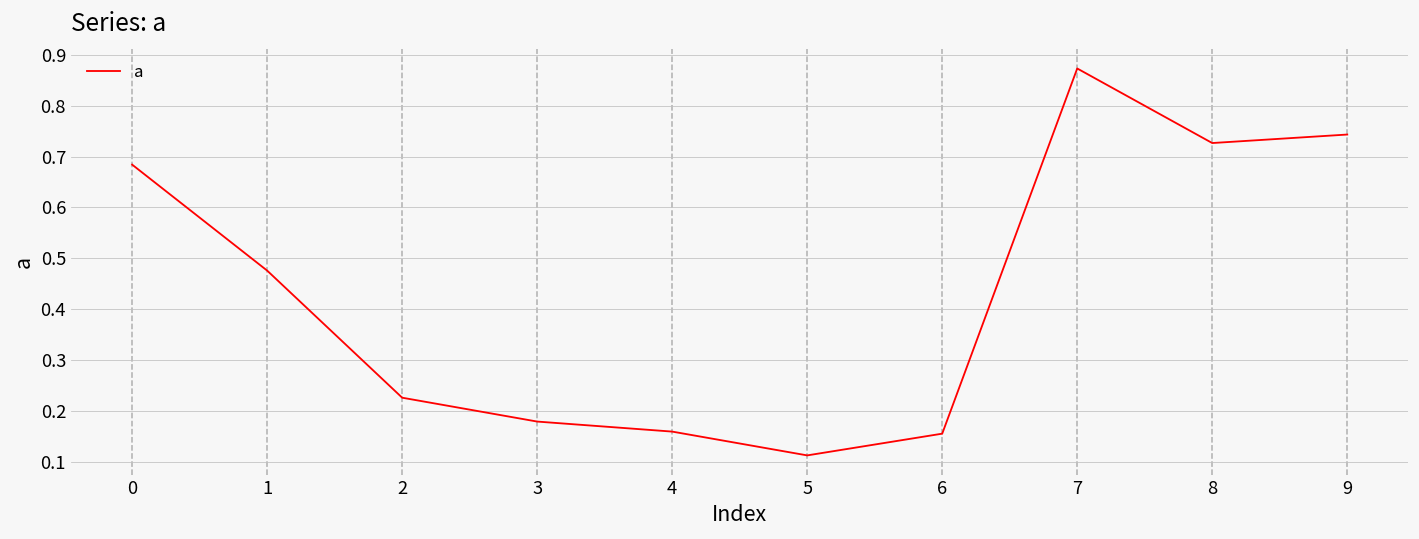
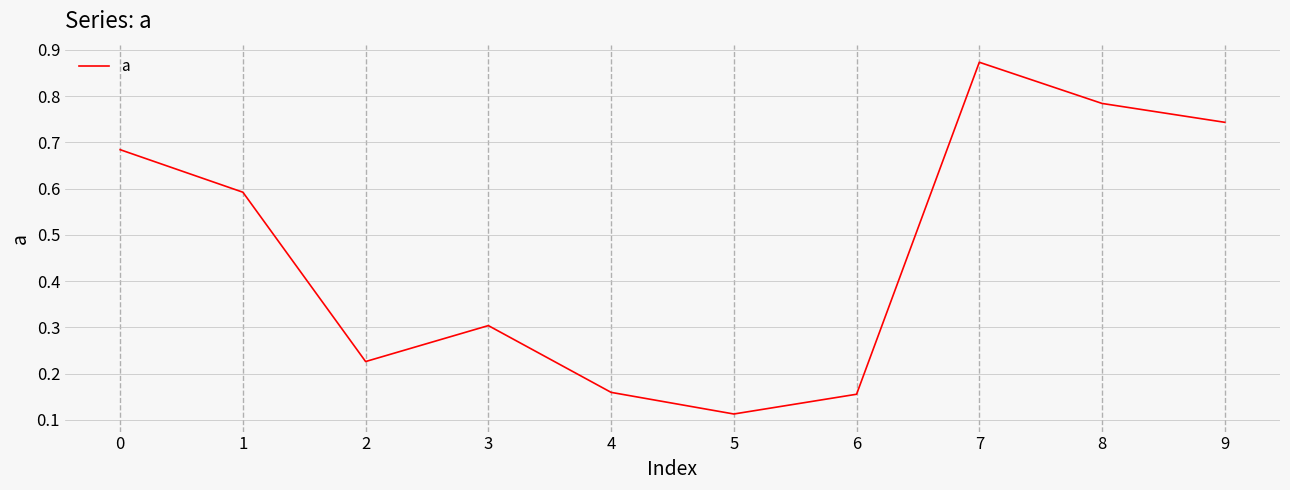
1: 0.48 -> 0.59
3: 0.18 -> 0.30
8: 0.73 -> 0.78
